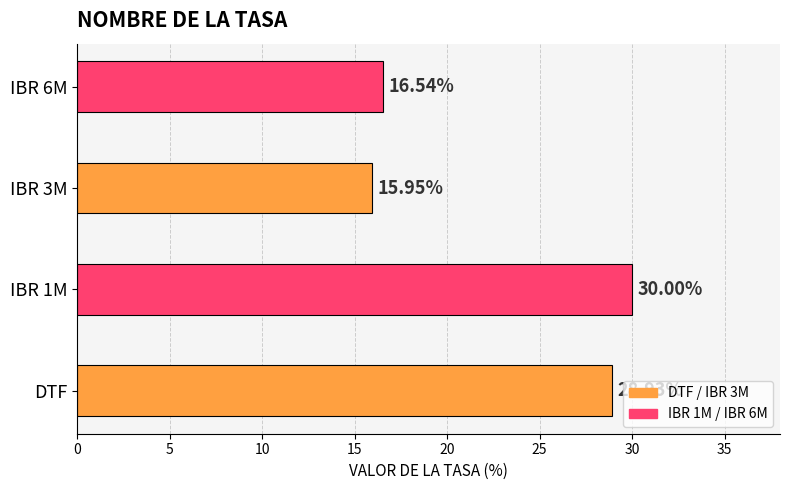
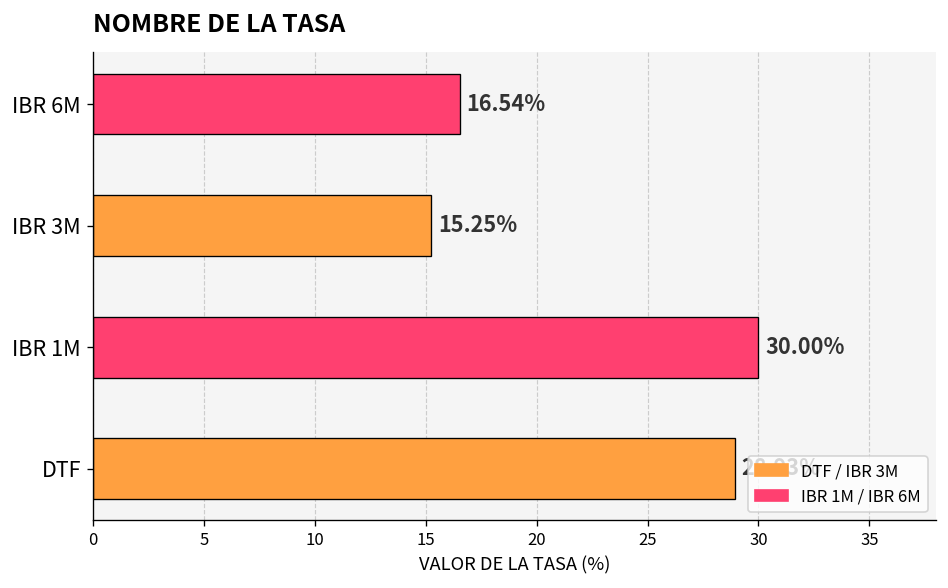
IBR 3M: 15.95% -> 15.25%
